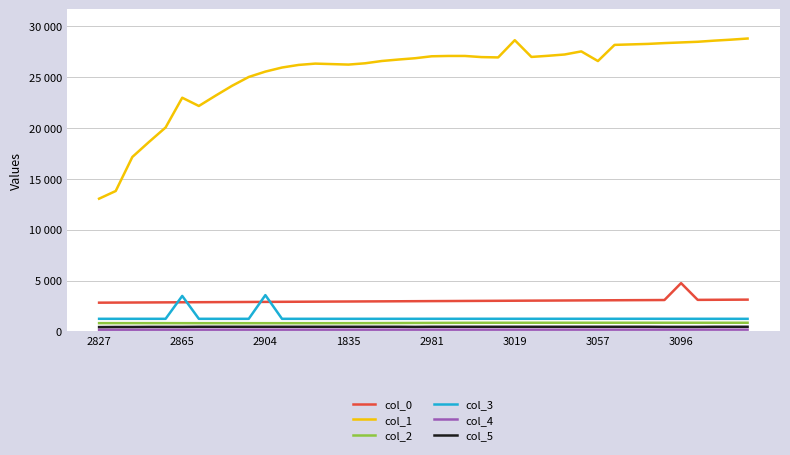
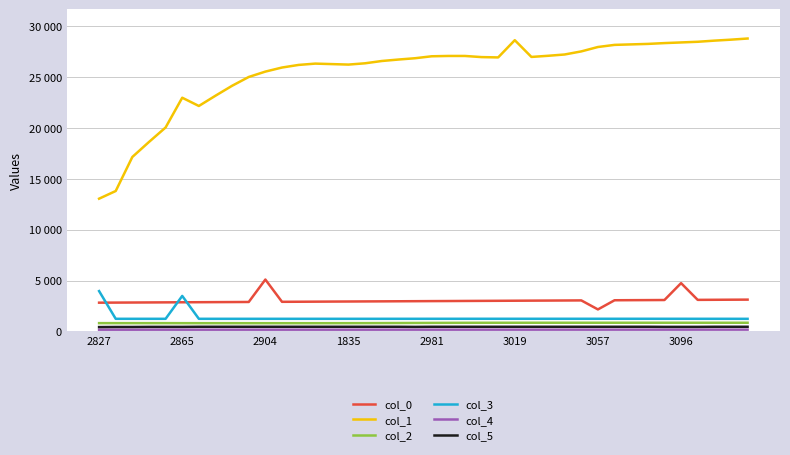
col_3, 2827: 1200 -> 4000
col_0, 2904: 2900 -> 5100
col_3, 2904: 3600 -> 1200
col_0, 3057: 3100 -> 2200
col_1, 3057: 26600 -> 27900
